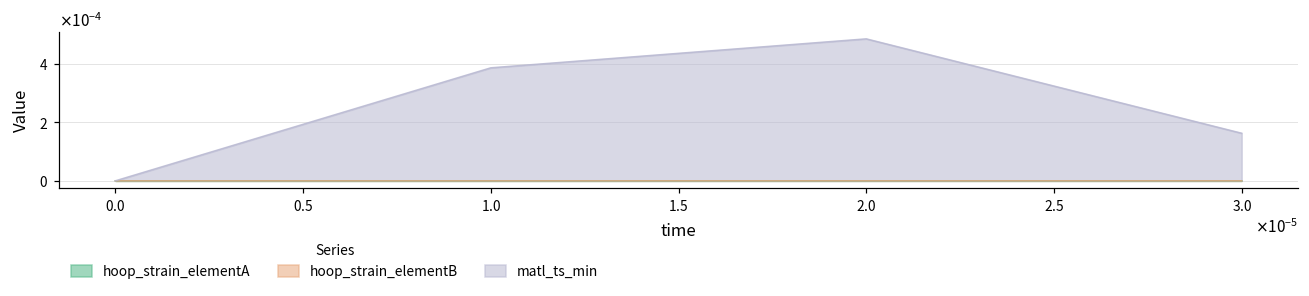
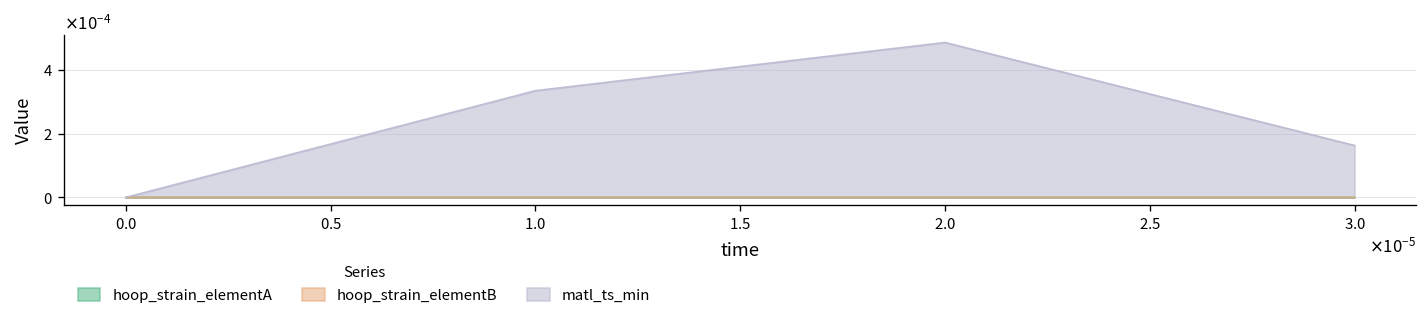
matl_ts_min, 1.0: 0.00039 -> 0.00033
